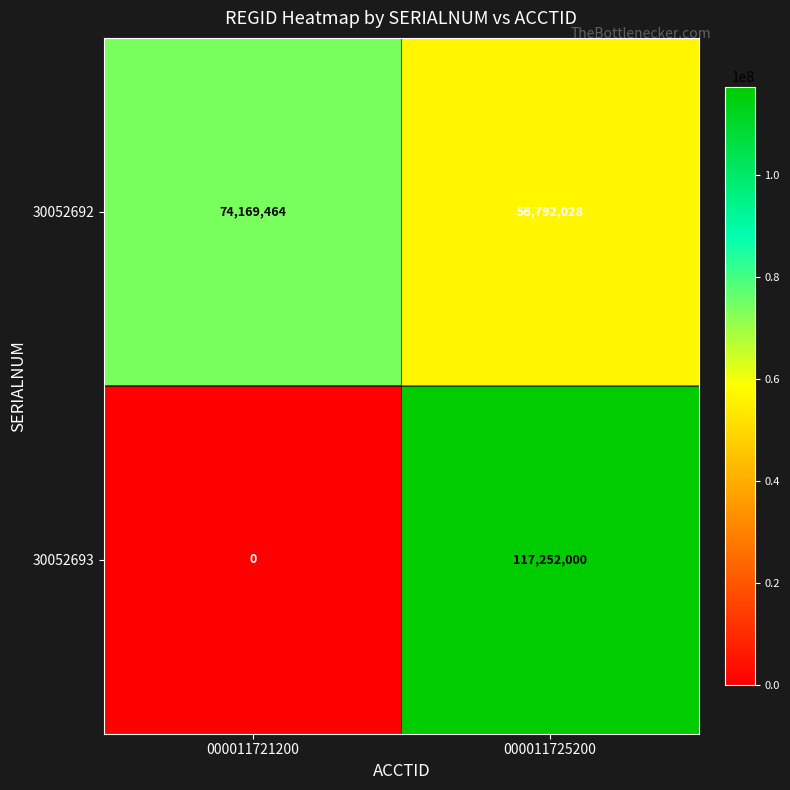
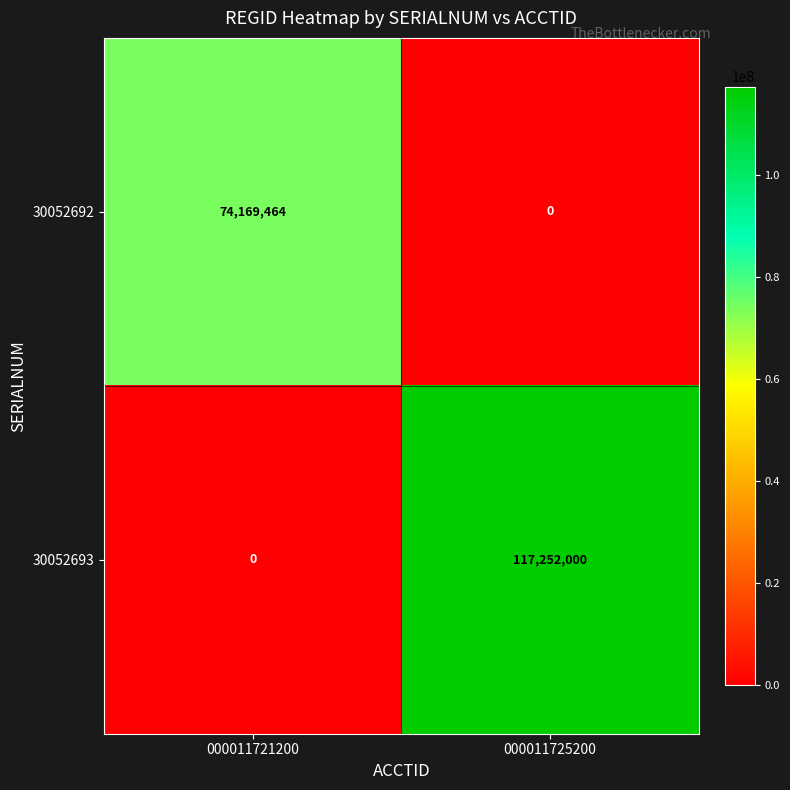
30052692, 000011725200: 56,792,028 -> 0
